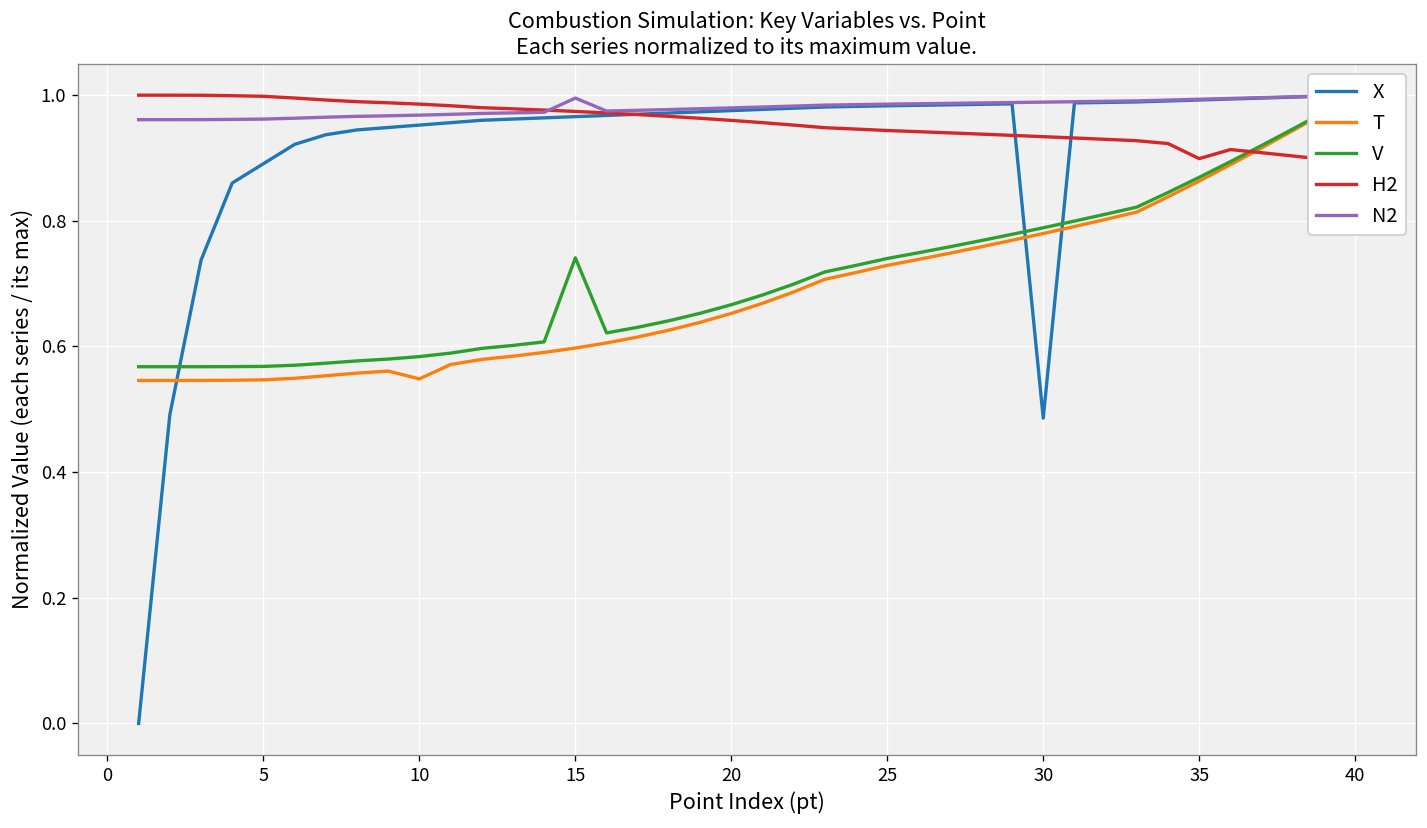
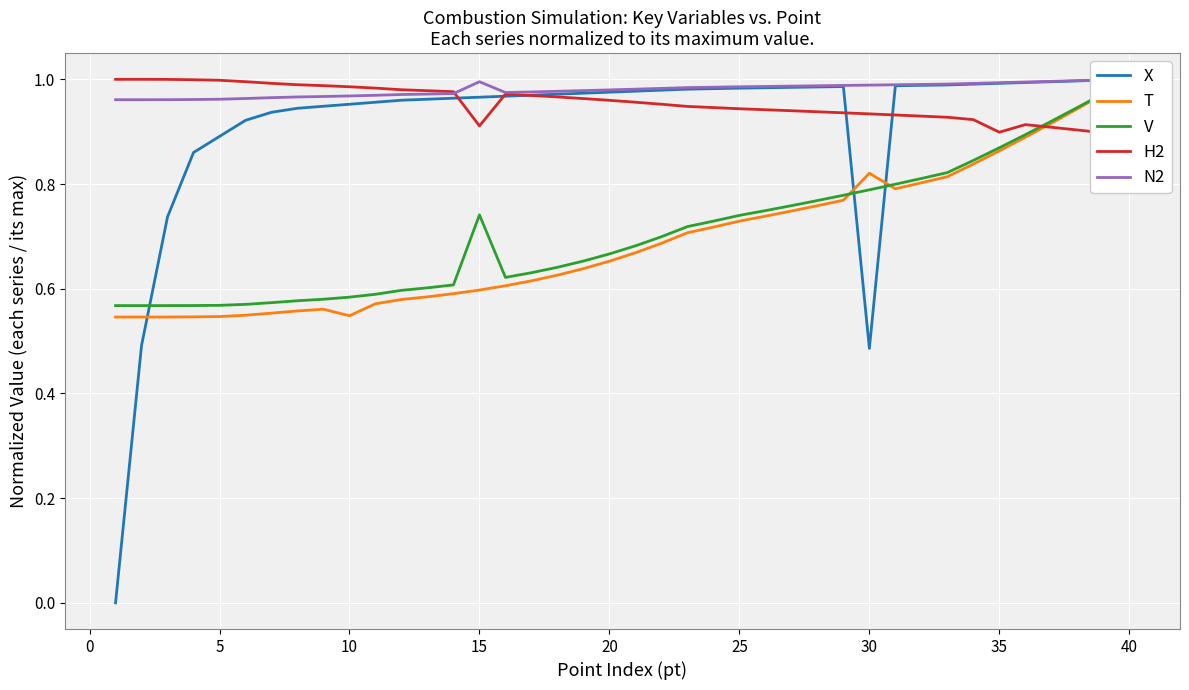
H2, 15: 0.97 -> 0.91
T, 30: 0.78 -> 0.82
